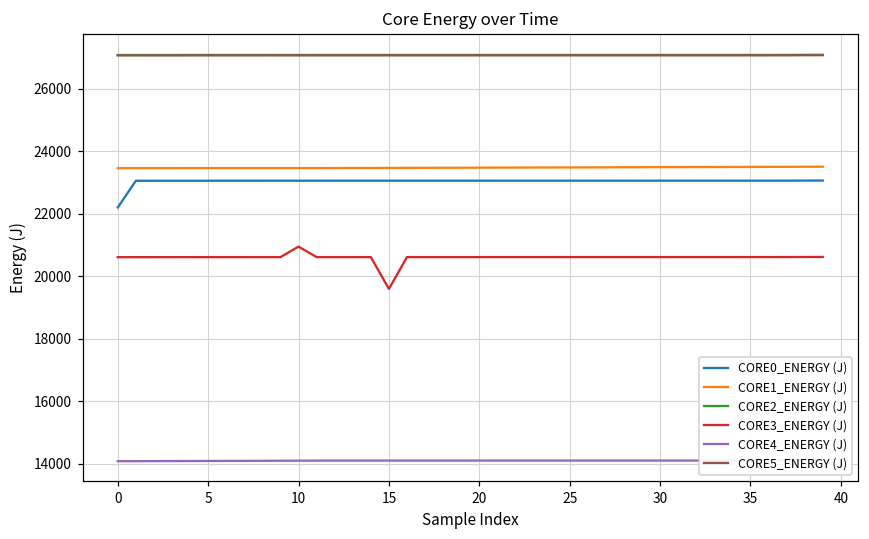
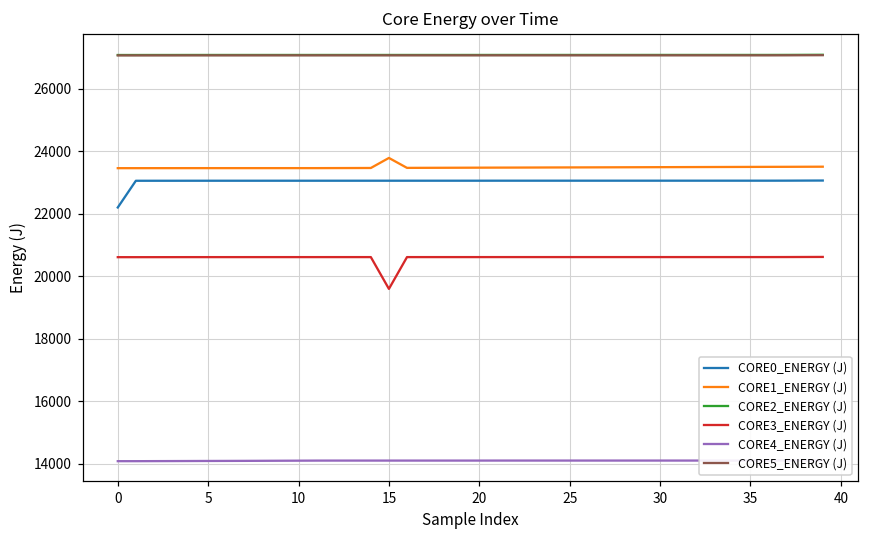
CORE3_ENERGY (J), 10: 21000 -> 20600
CORE1_ENERGY (J), 15: 23500 -> 23800
